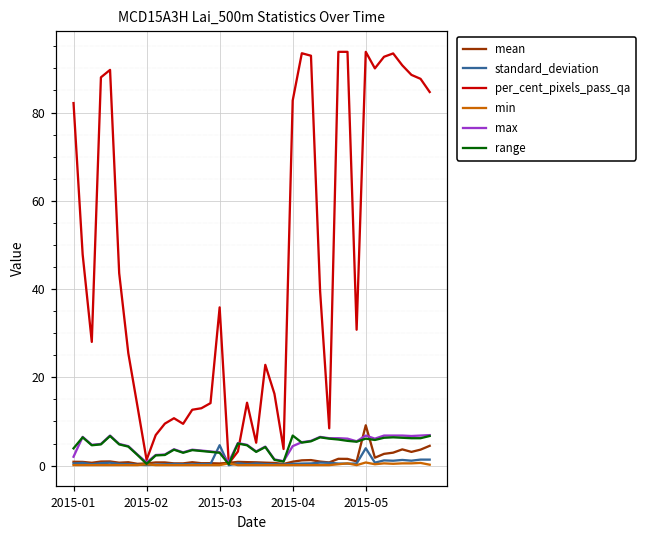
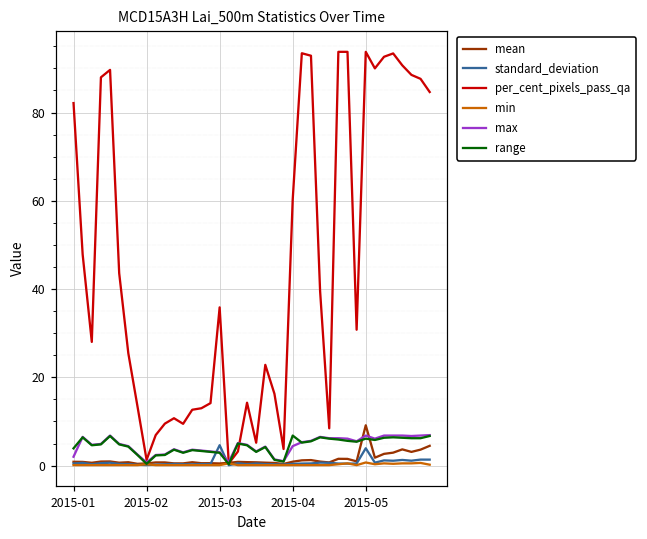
per_cent_pixels_pass_qa, 2015-04: 83 -> 60
